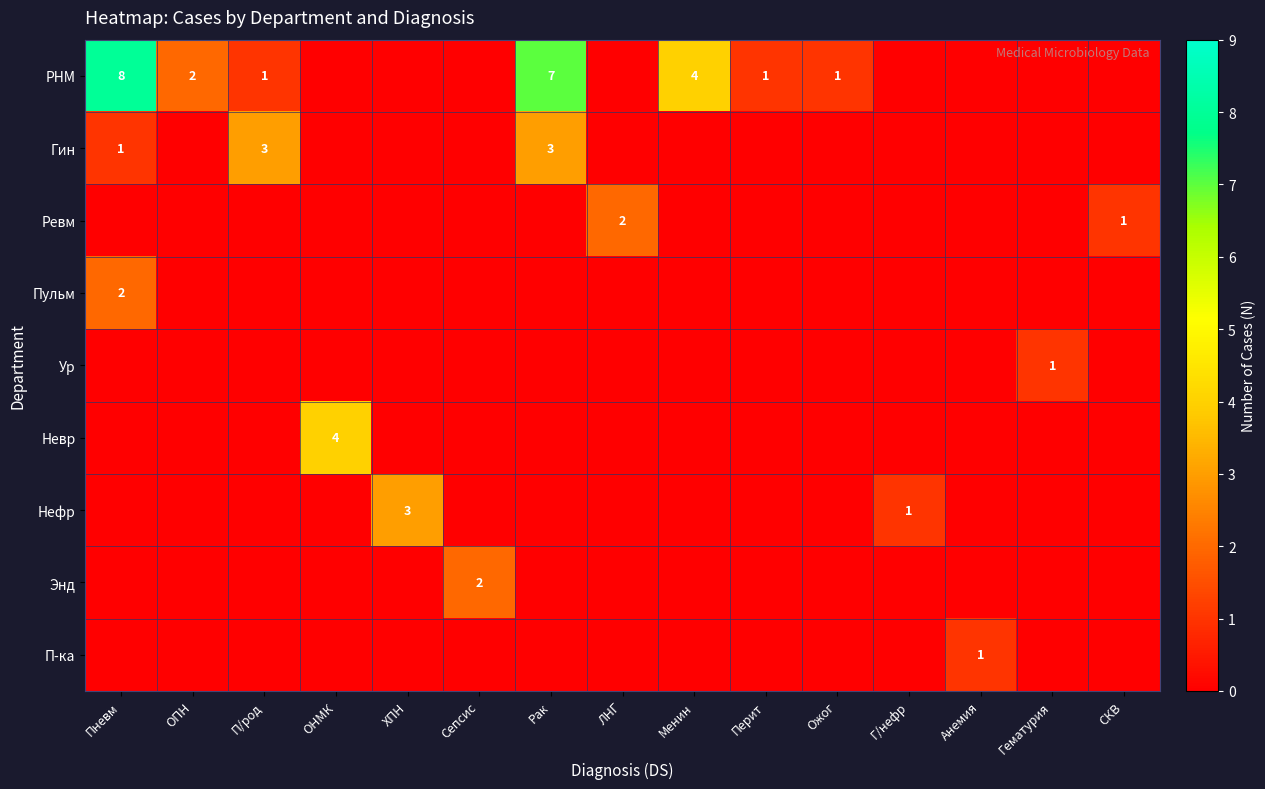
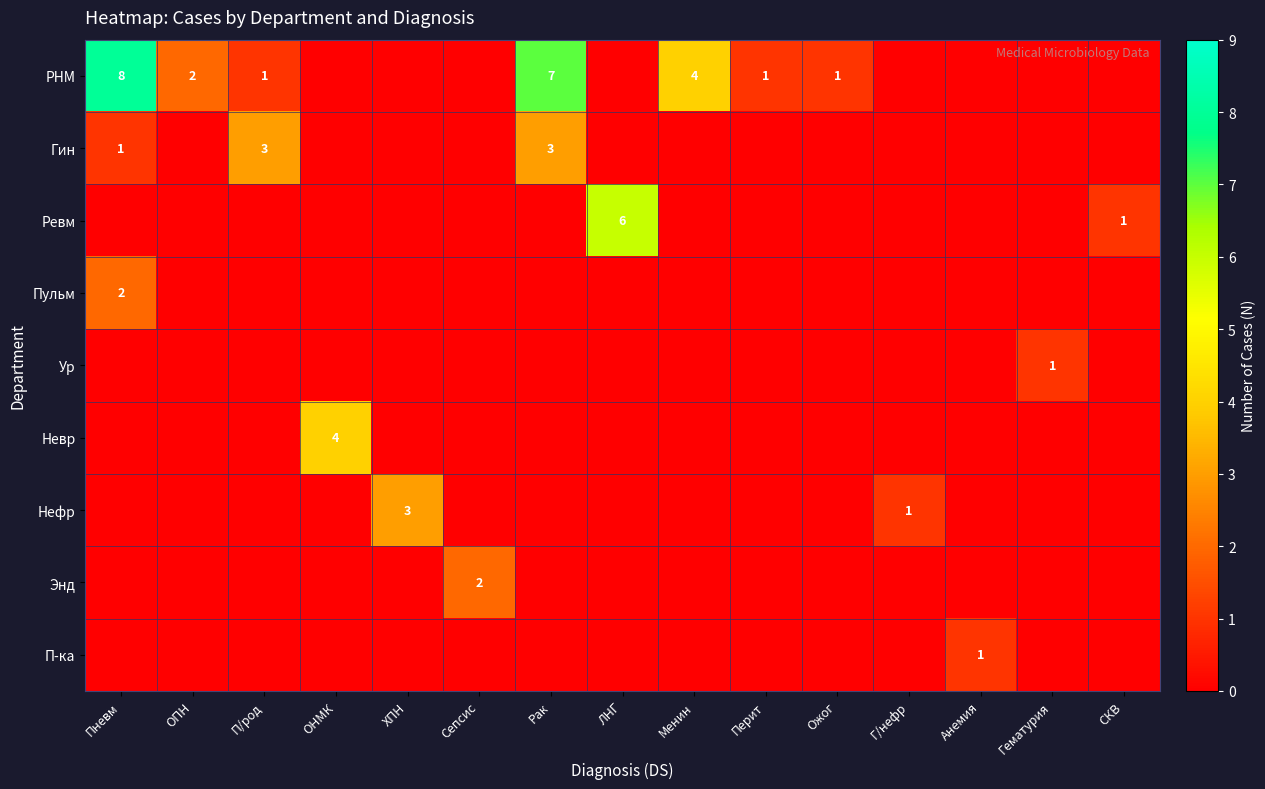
Ревм, ЛНГ: 2 -> 6
